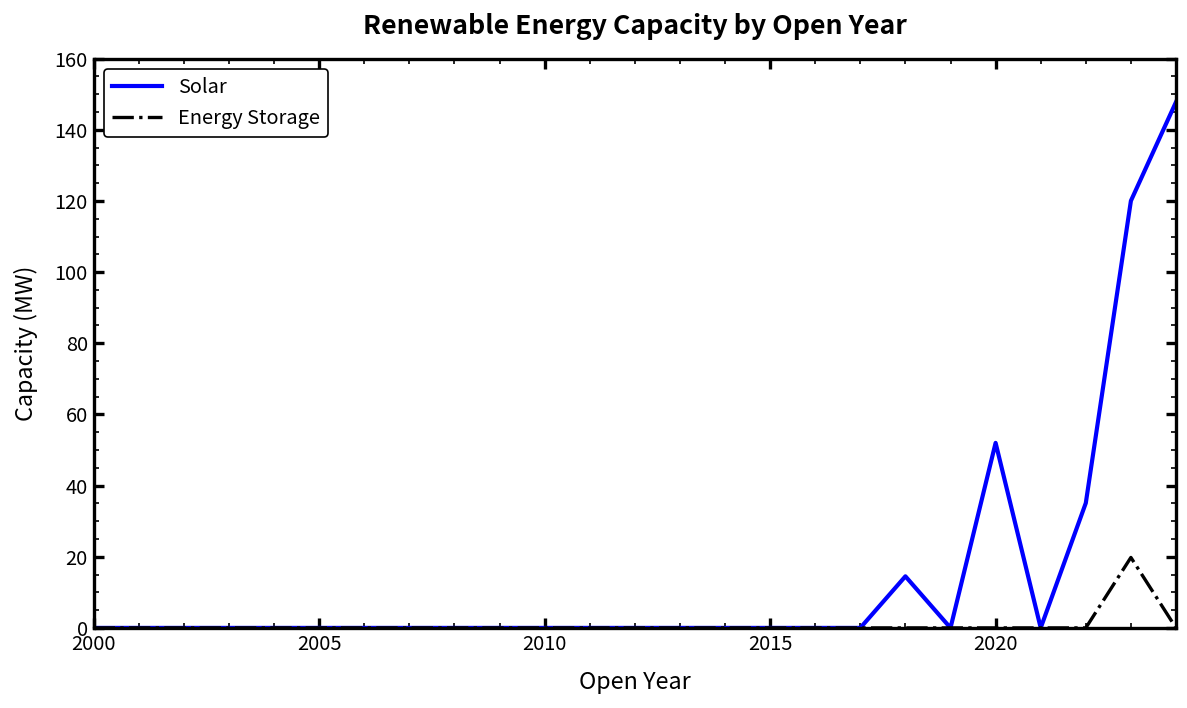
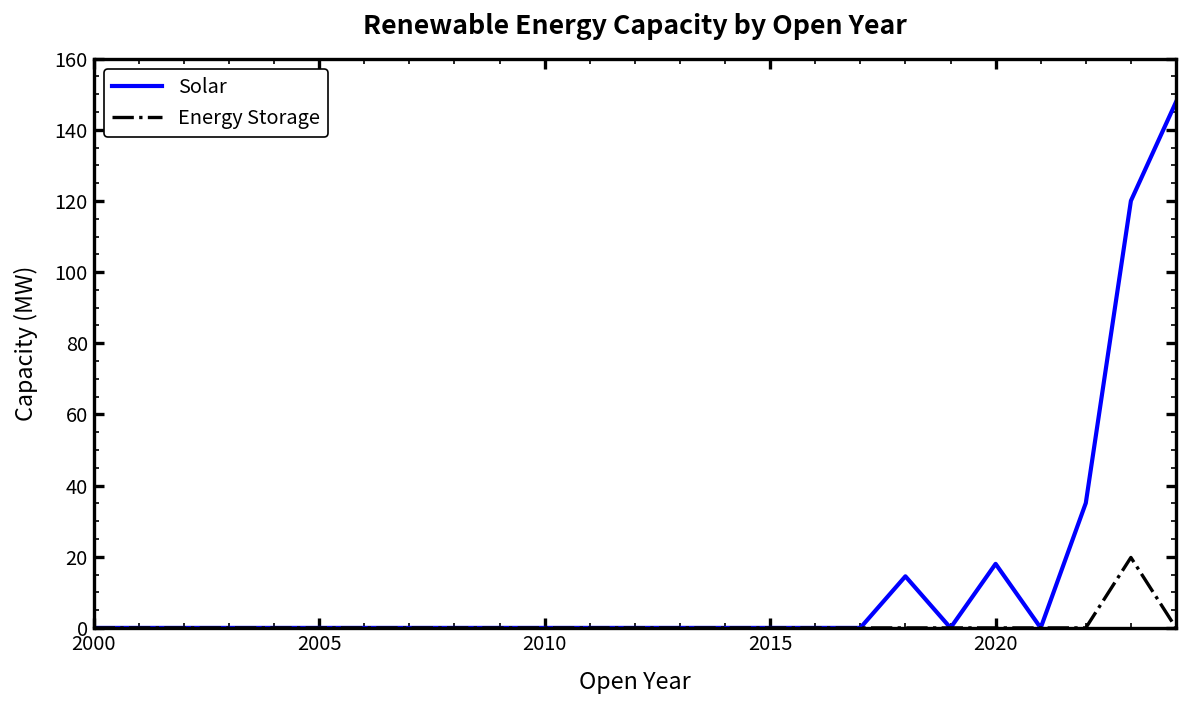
Solar, 2020: 52 -> 18
